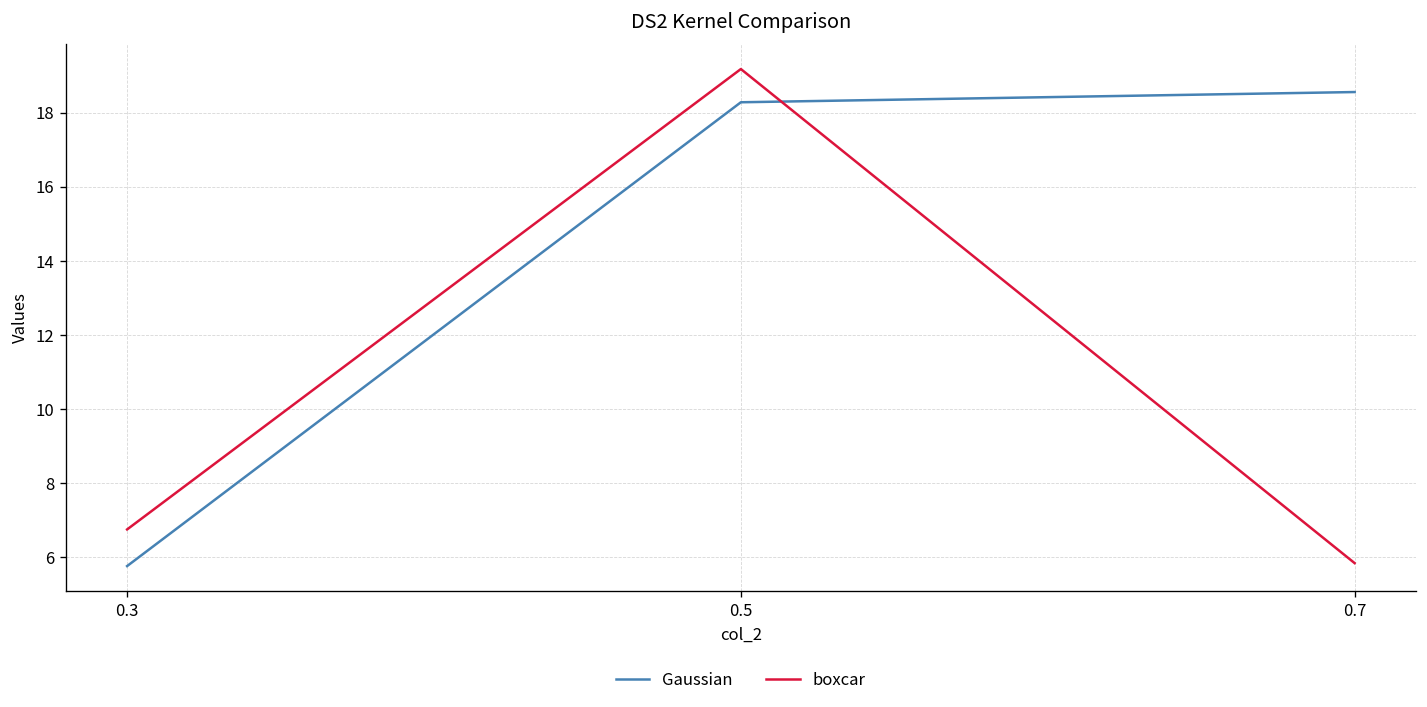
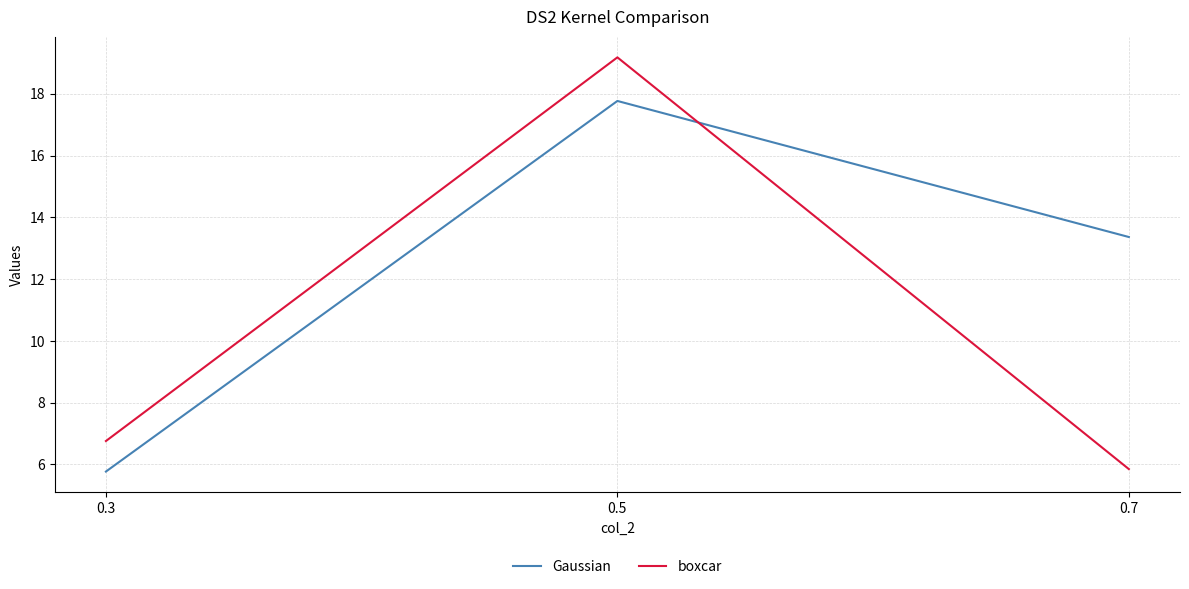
Gaussian, 0.5: 18.3 -> 17.8
Gaussian, 0.7: 18.6 -> 13.4
